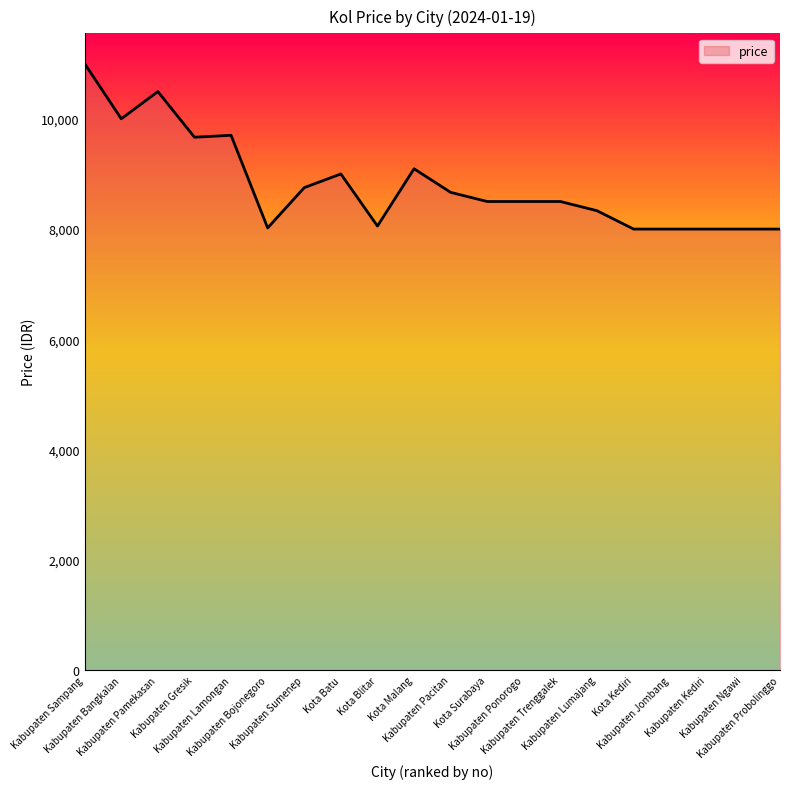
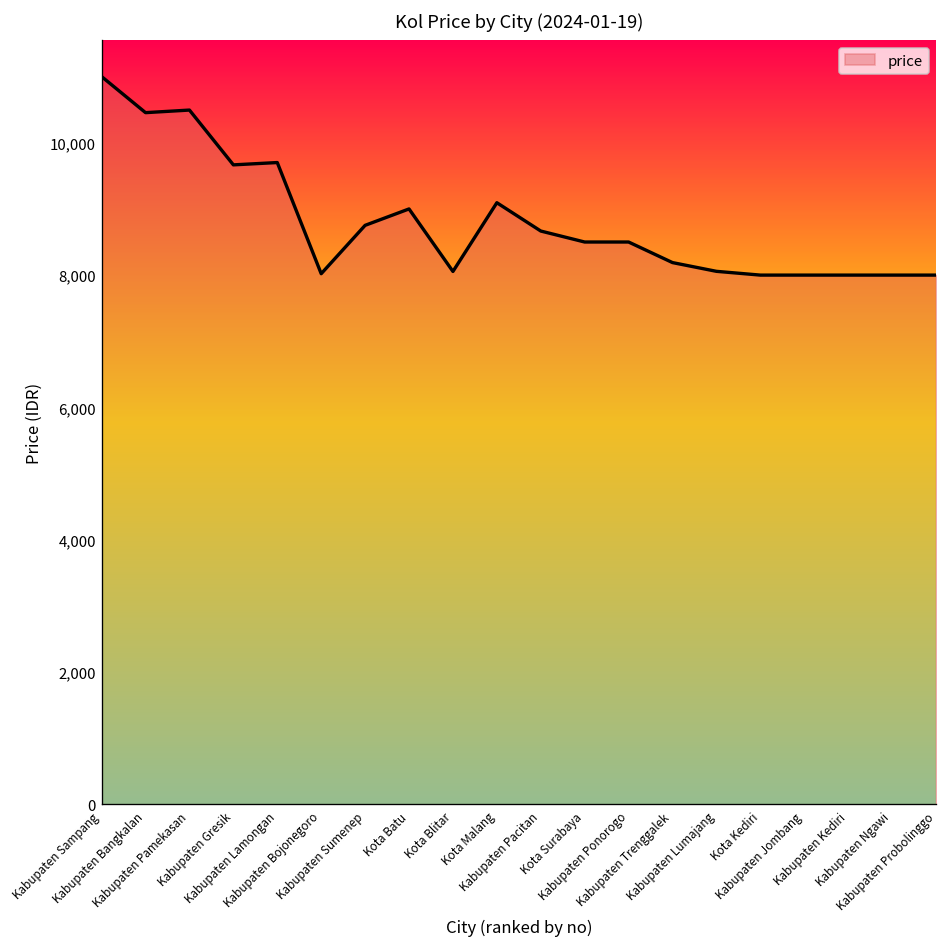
Kabupaten Bangkalan: 10,000 -> 10,500
Kabupaten Trenggalek: 8,500 -> 8,200
Kabupaten Lumajang: 8,300 -> 8,100
